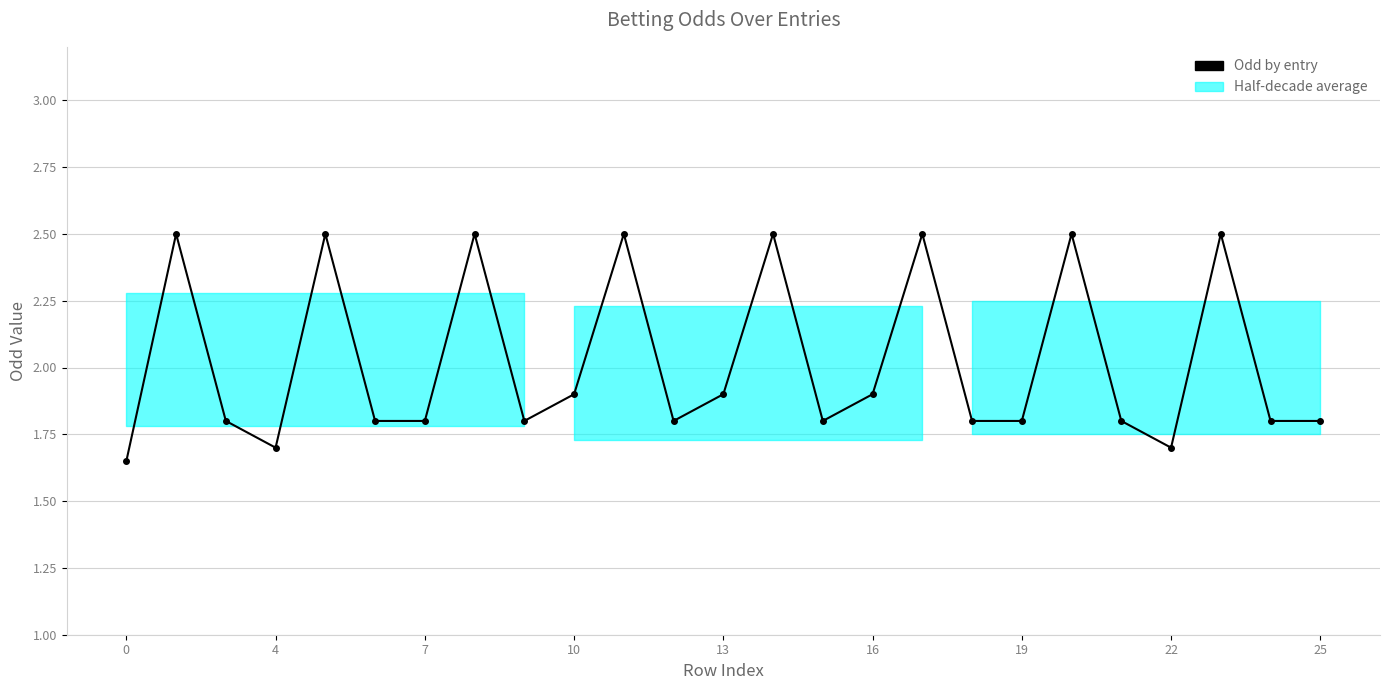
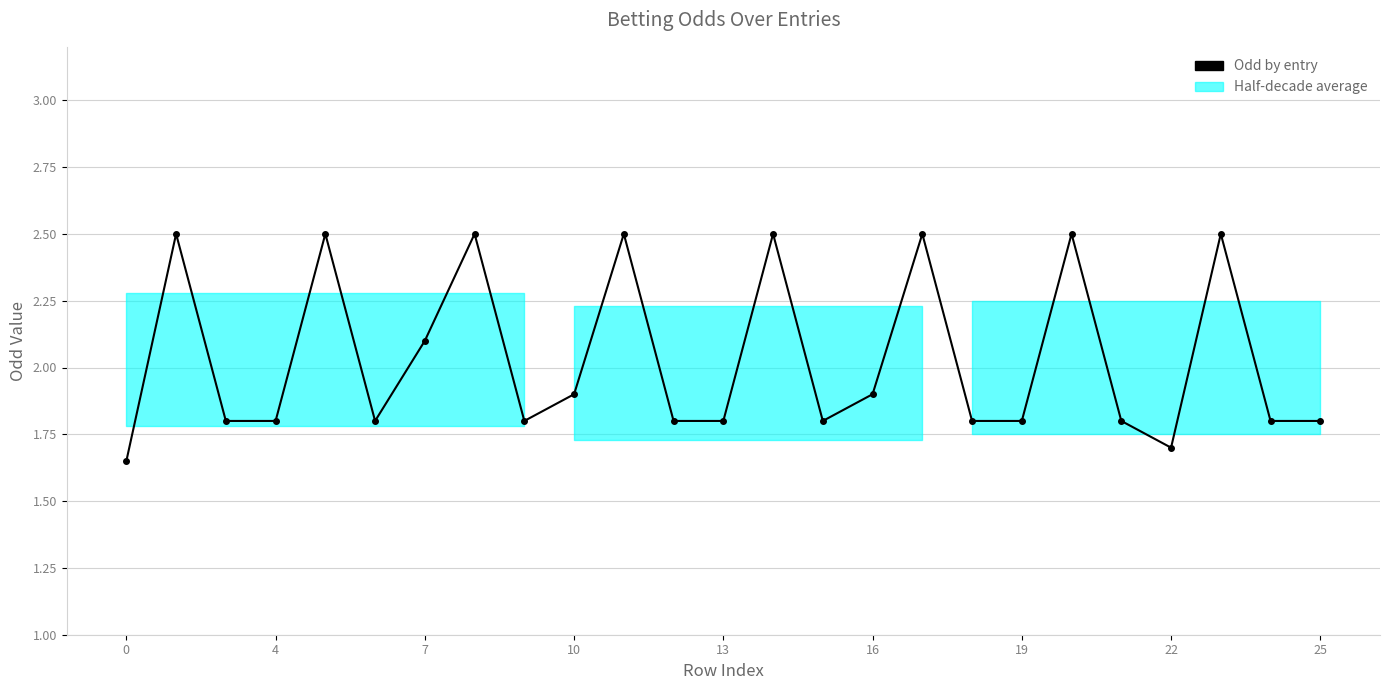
Odd by entry, 4: 1.7 -> 1.8
Odd by entry, 7: 1.8 -> 2.1
Odd by entry, 13: 1.9 -> 1.8
